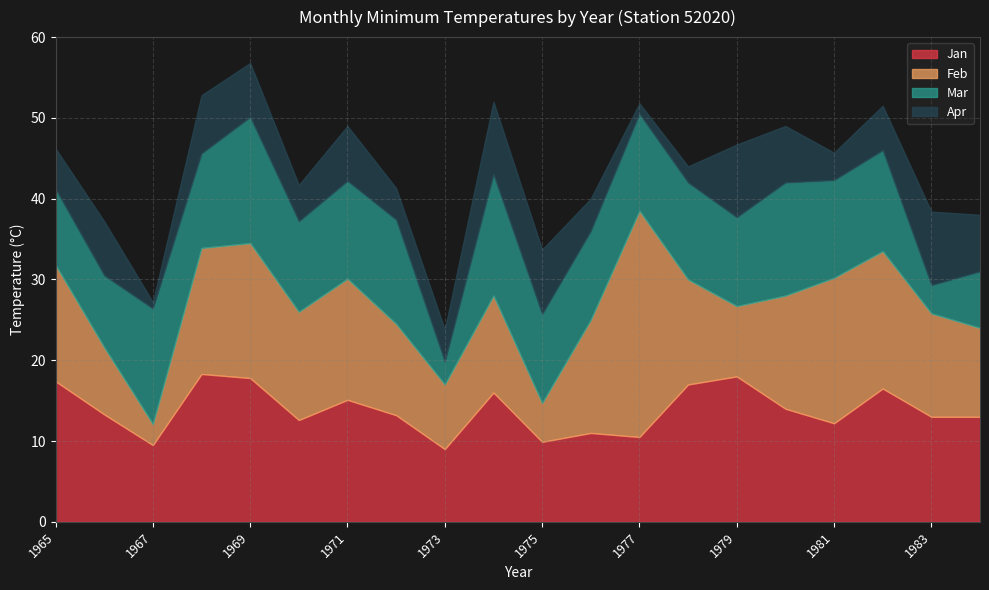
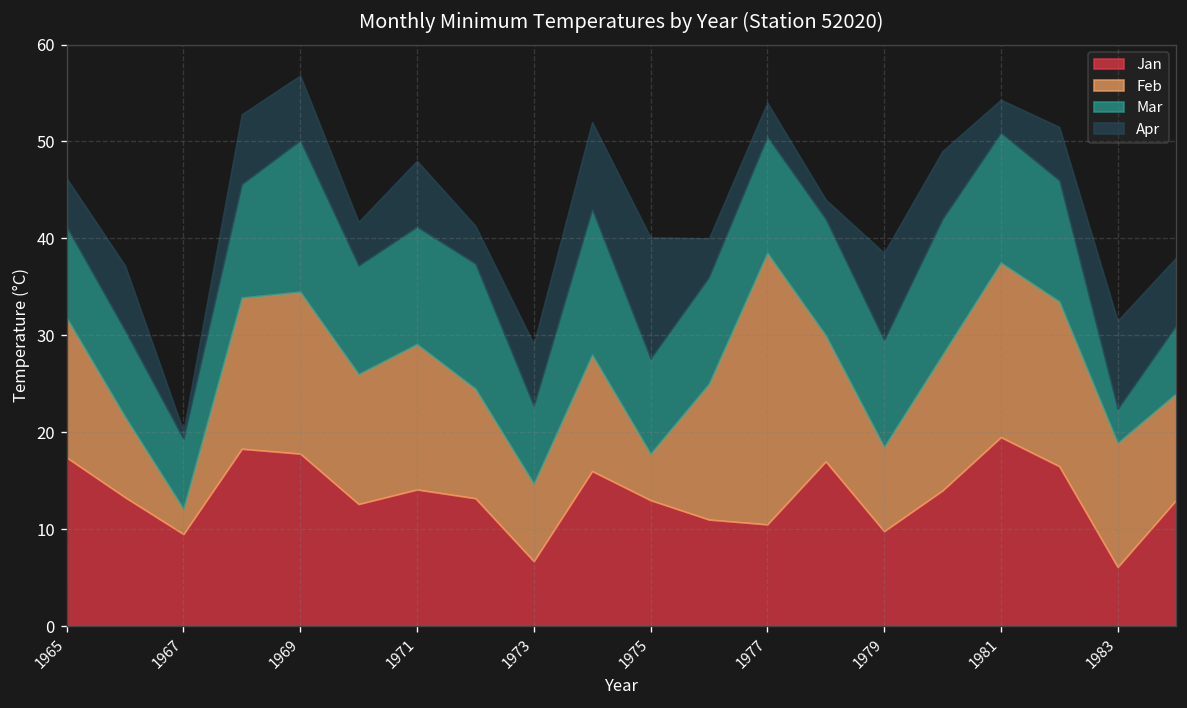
Mar, 1967: 14 -> 7
Jan, 1971: 15 -> 14
Jan, 1973: 9 -> 7
Mar, 1973: 3 -> 8
Apr, 1973: 4 -> 6
Jan, 1975: 10 -> 13
Mar, 1975: 11 -> 10
Apr, 1975: 8 -> 13
Apr, 1977: 1 -> 4
Jan, 1979: 18 -> 10
Jan, 1981: 12 -> 20
Mar, 1981: 12 -> 13
Jan, 1983: 13 -> 6
